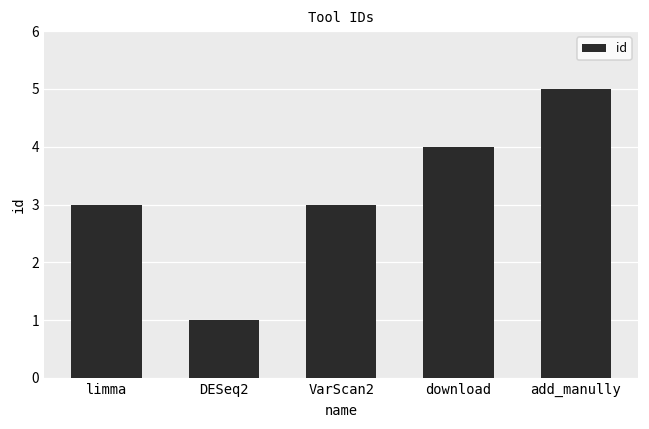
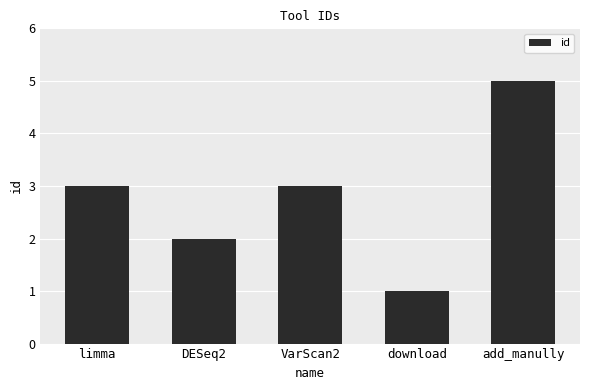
DESeq2: 1 -> 2
download: 4 -> 1
